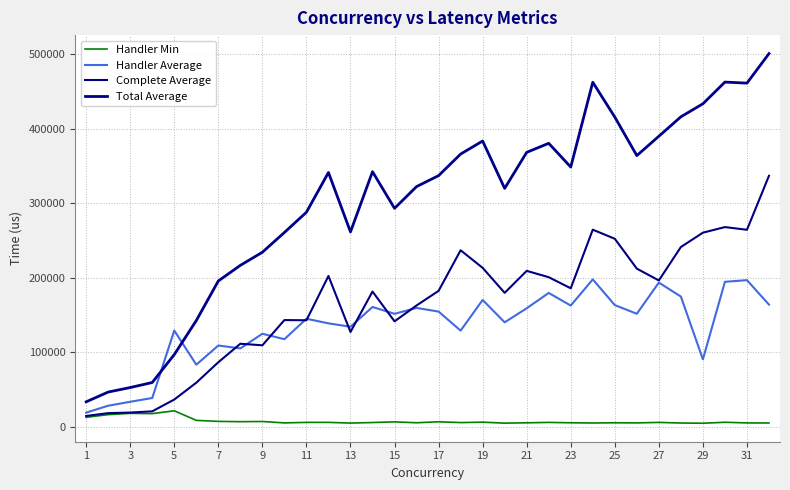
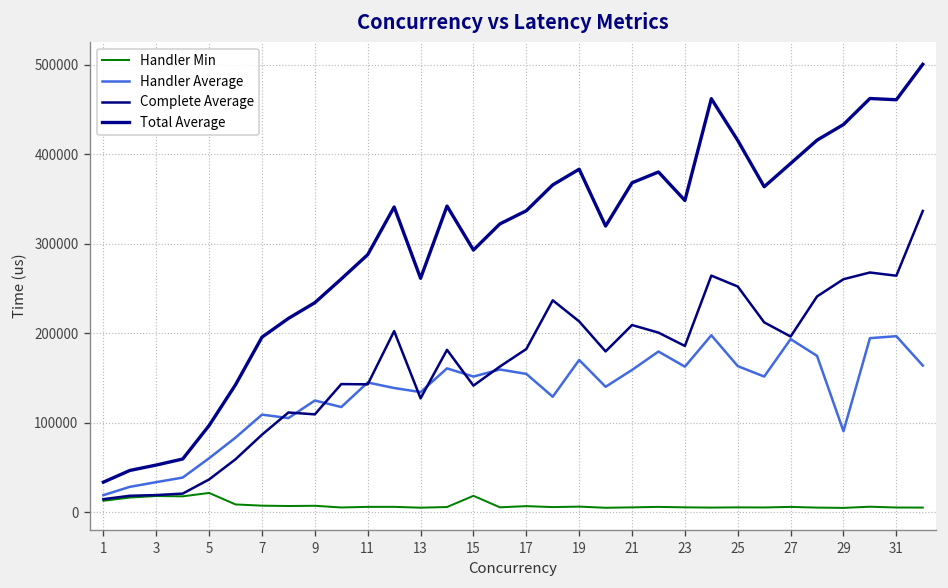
Handler Average, 5: 130000 -> 60000
Handler Min, 15: 10000 -> 20000
